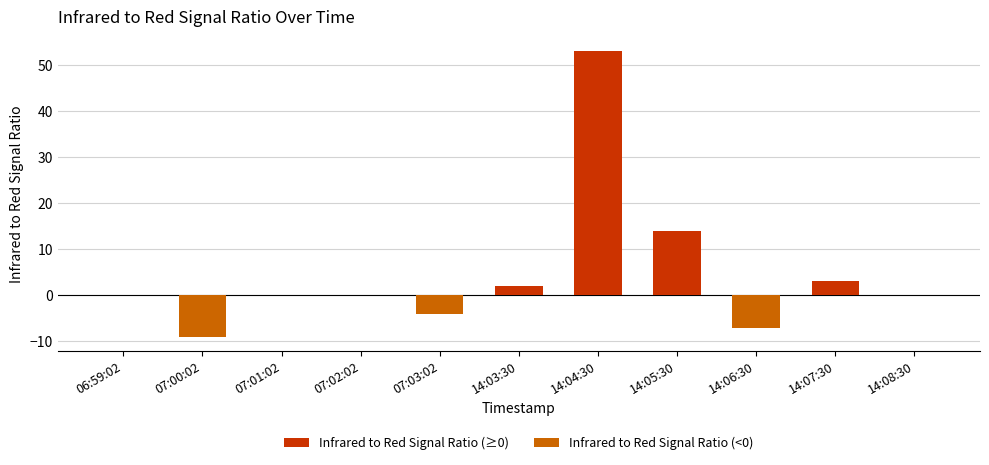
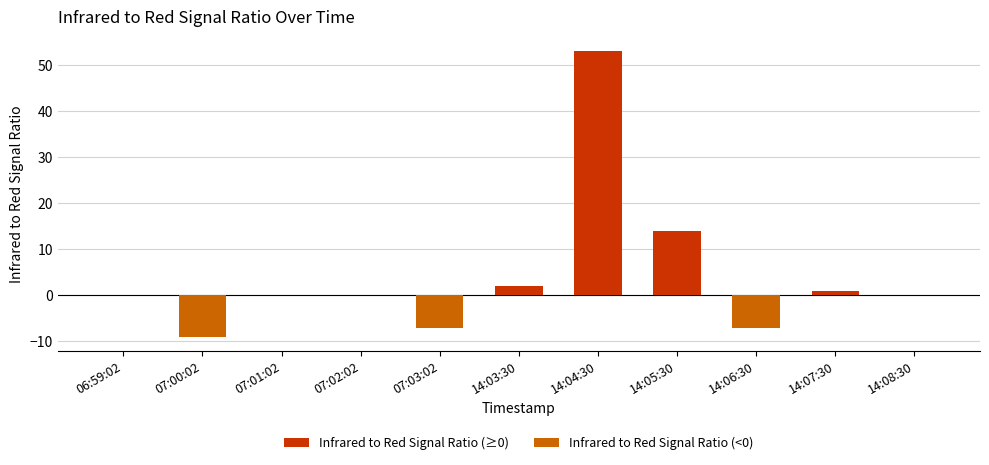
07:03:02: -4 -> -7
14:07:30: 3 -> 1
